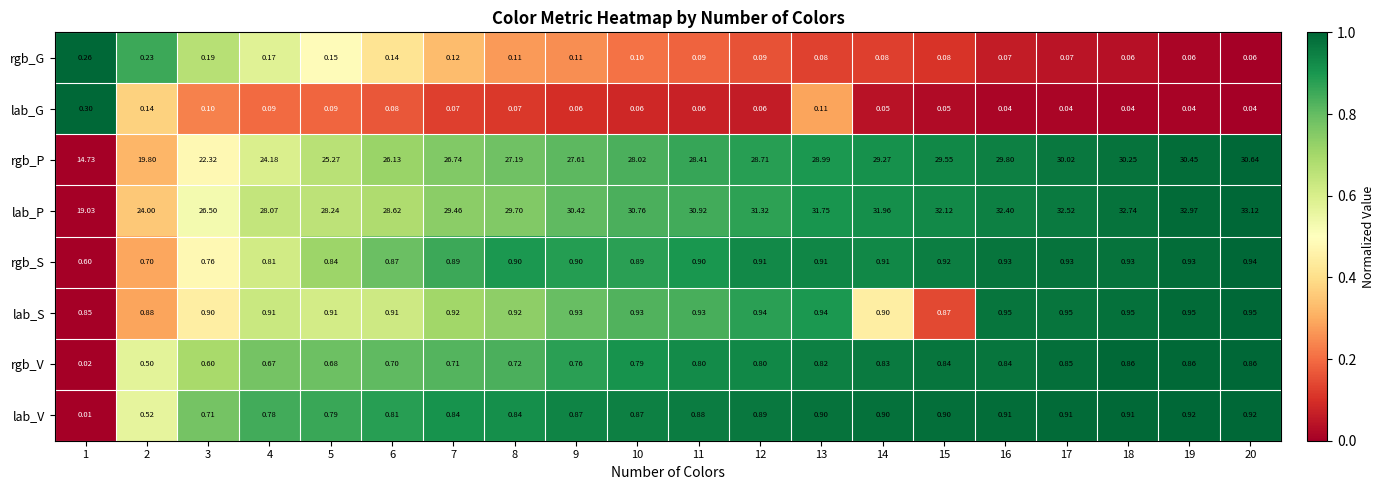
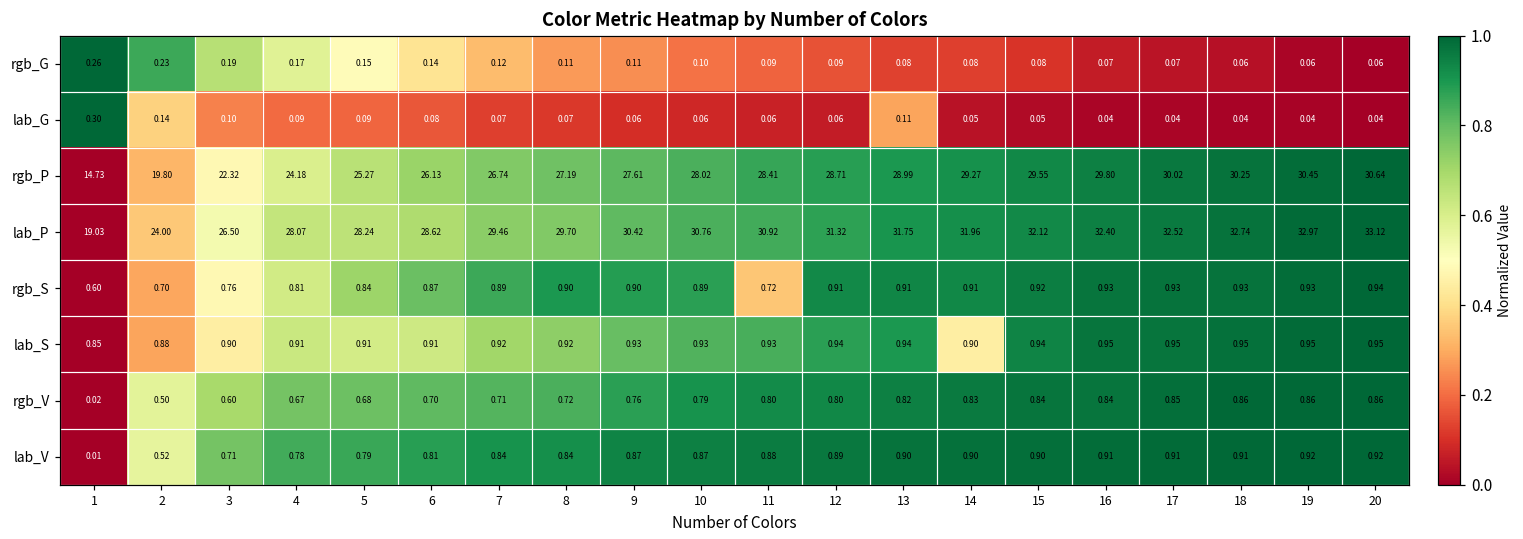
rgb_S, 11: 0.90 -> 0.72
lab_S, 15: 0.87 -> 0.94
